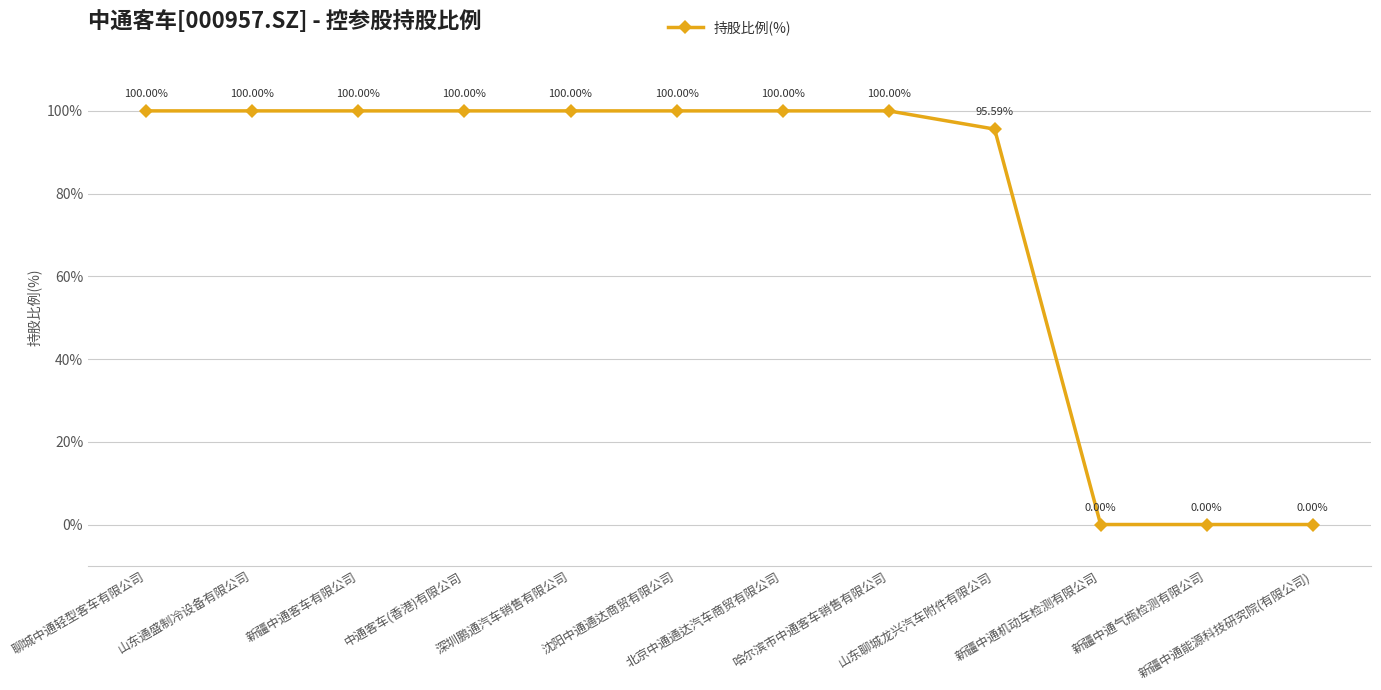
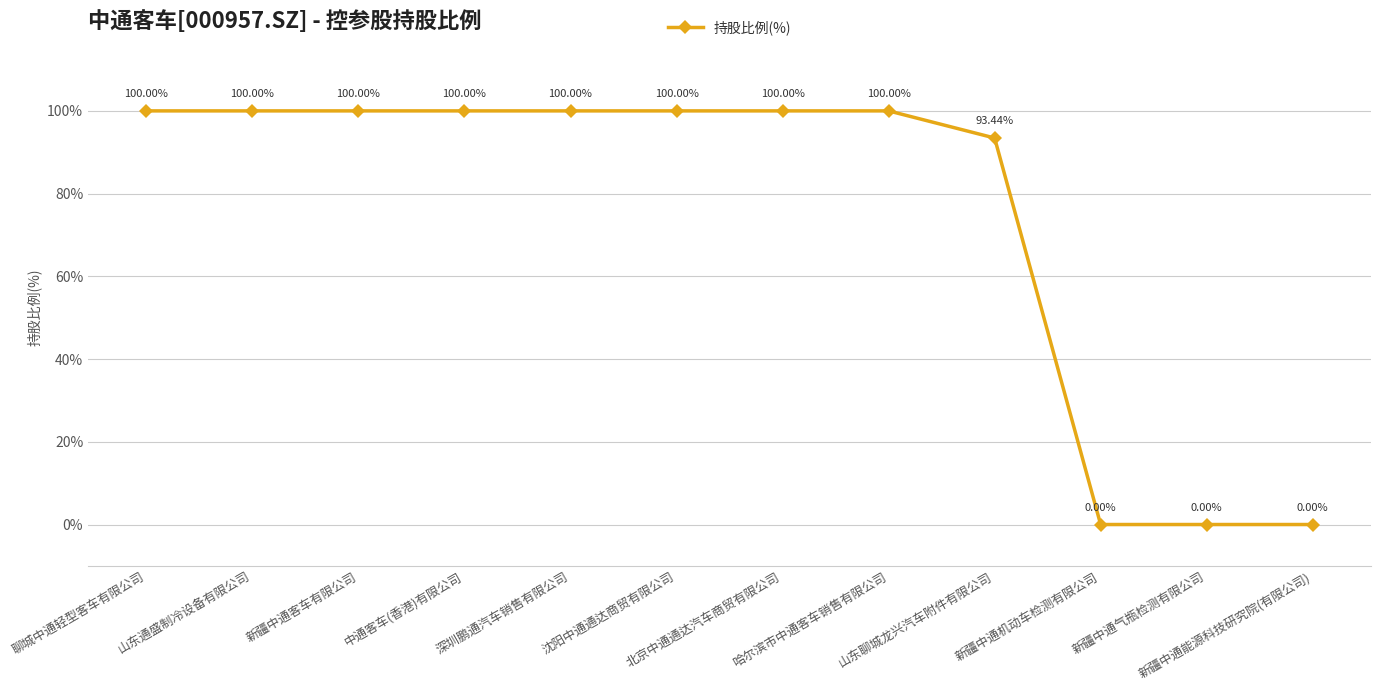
山东聊城龙兴汽车附件有限公司: 95.59% -> 93.44%
